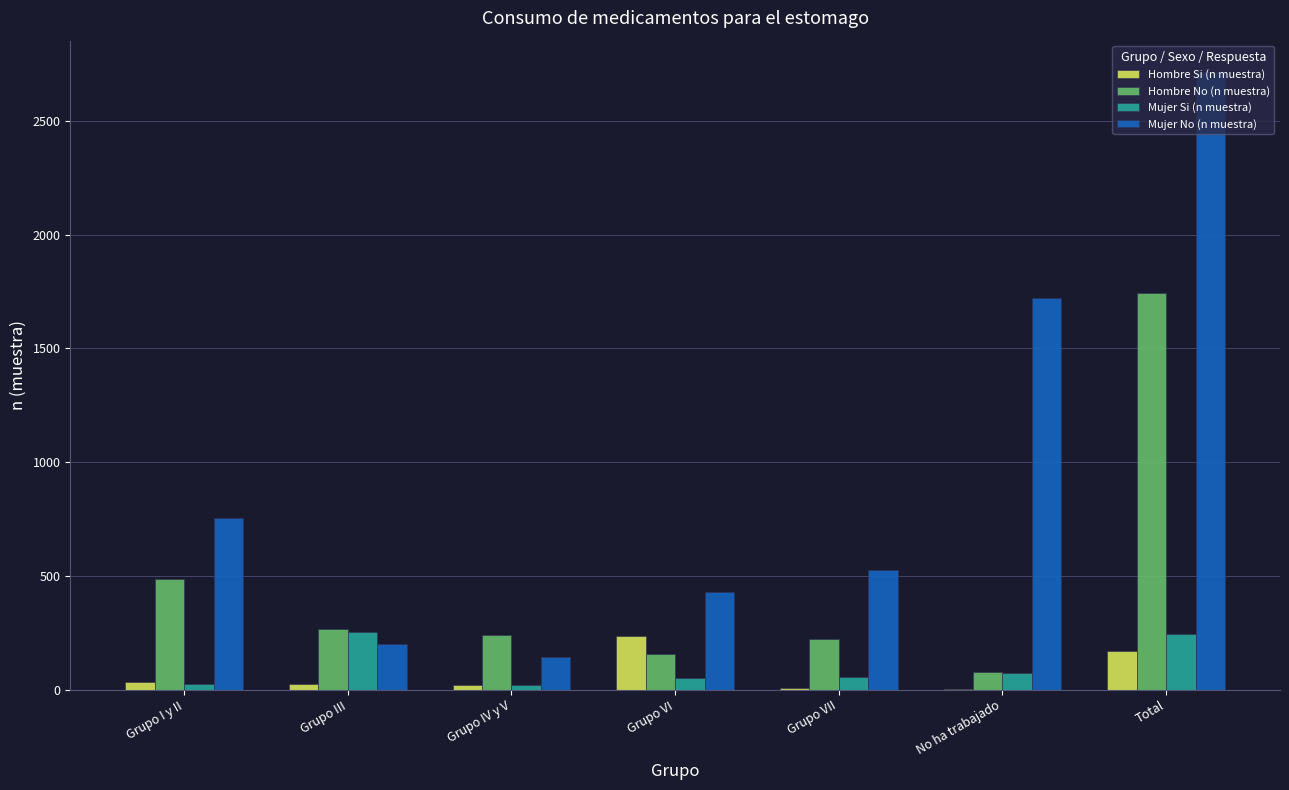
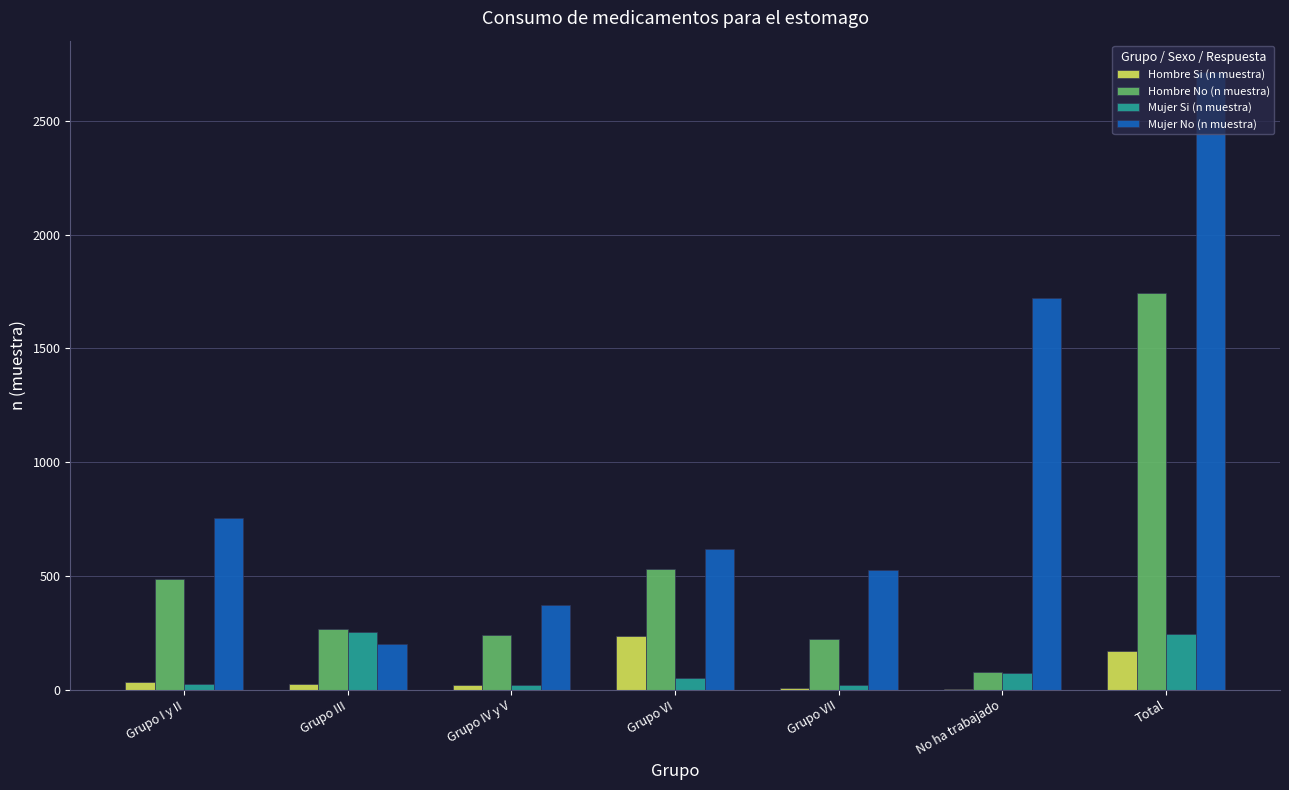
Mujer No (n muestra), Grupo IV y V: 140 -> 370
Hombre No (n muestra), Grupo VI: 160 -> 530
Mujer No (n muestra), Grupo VI: 430 -> 620
Mujer Si (n muestra), Grupo VII: 60 -> 20
